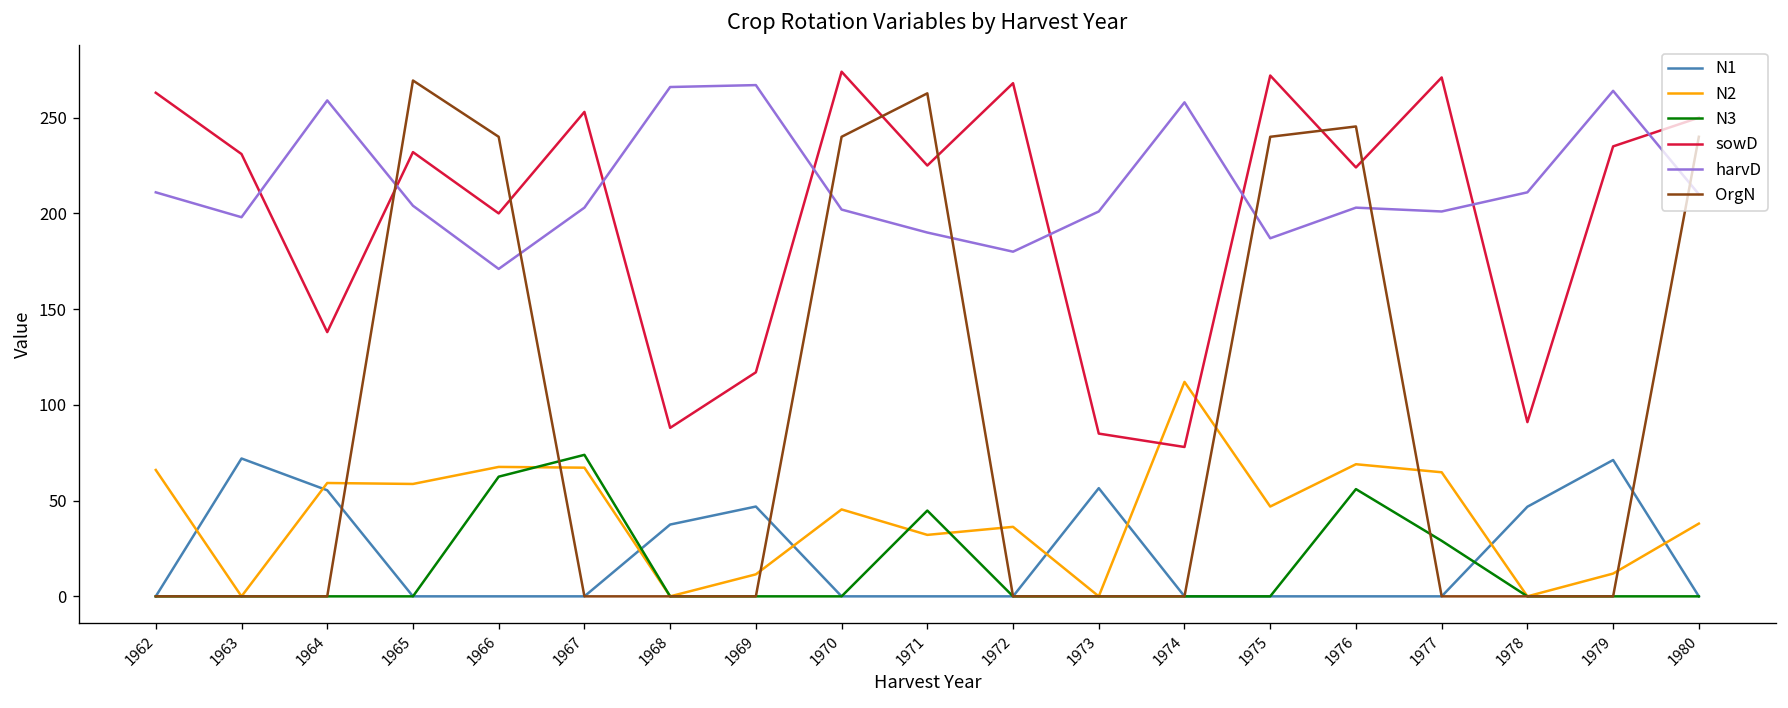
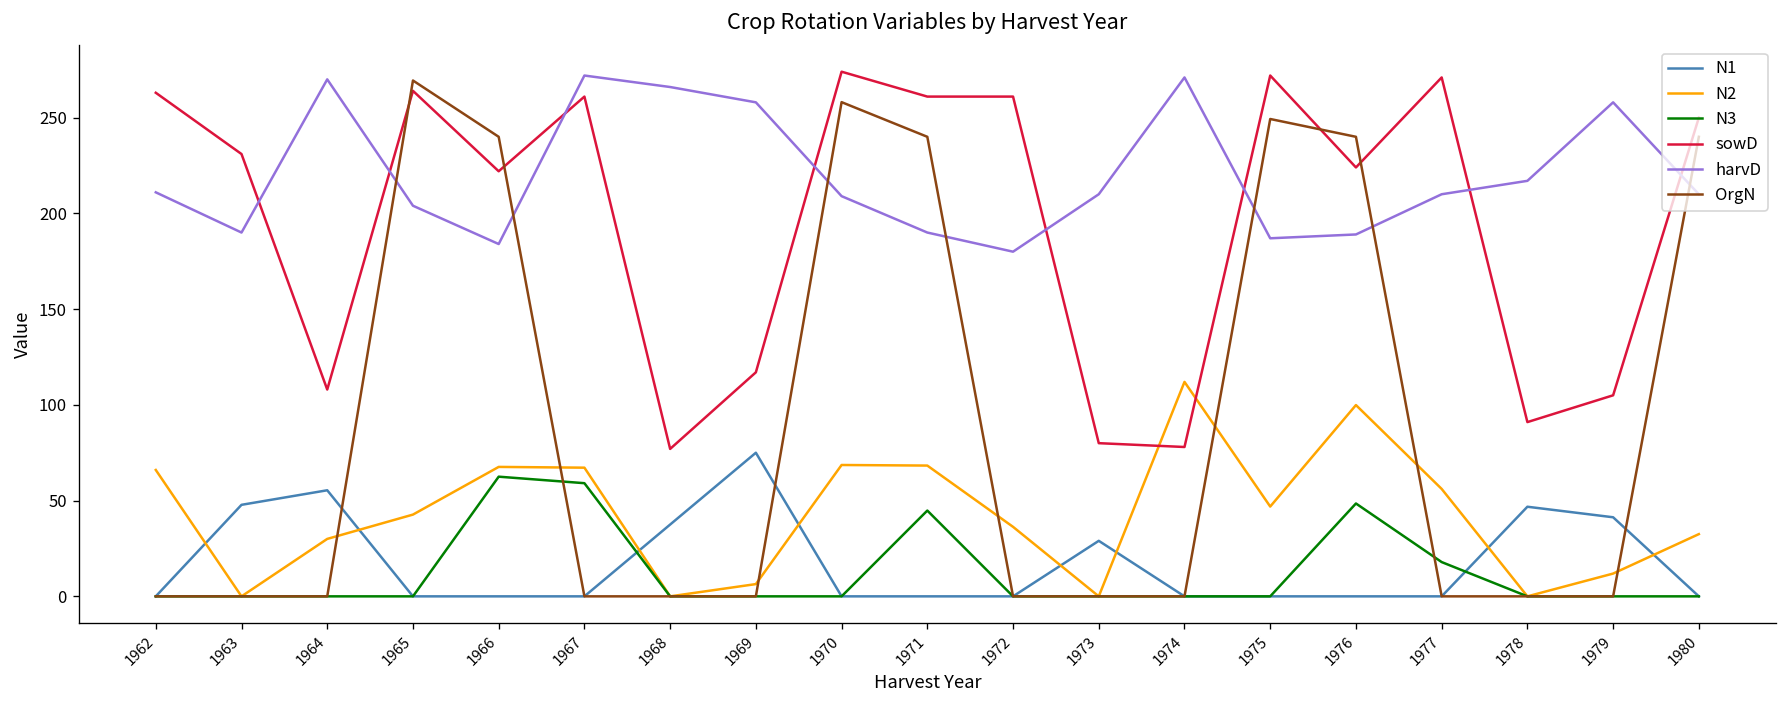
N1, 1963: 72 -> 48
harvD, 1963: 198 -> 190
N2, 1964: 59 -> 30
sowD, 1964: 138 -> 108
harvD, 1964: 259 -> 270
N2, 1965: 59 -> 43
sowD, 1965: 232 -> 264
sowD, 1966: 200 -> 222
harvD, 1966: 171 -> 184
N3, 1967: 74 -> 59
sowD, 1967: 253 -> 261
harvD, 1967: 203 -> 272
sowD, 1968: 88 -> 77
N1, 1969: 47 -> 75
N2, 1969: 12 -> 6
harvD, 1969: 267 -> 258
N2, 1970: 45 -> 69
harvD, 1970: 202 -> 209
OrgN, 1970: 240 -> 258
N2, 1971: 32 -> 68
sowD, 1971: 225 -> 261
OrgN, 1971: 263 -> 240
sowD, 1972: 268 -> 261
N1, 1973: 57 -> 29
sowD, 1973: 85 -> 80
harvD, 1973: 201 -> 210
harvD, 1974: 258 -> 271
OrgN, 1975: 240 -> 249
N2, 1976: 69 -> 100
N3, 1976: 56 -> 49
harvD, 1976: 203 -> 189
OrgN, 1976: 245 -> 240
N2, 1977: 65 -> 56
N3, 1977: 29 -> 18
harvD, 1977: 201 -> 210
harvD, 1978: 211 -> 217
N1, 1979: 71 -> 41
sowD, 1979: 235 -> 105
harvD, 1979: 264 -> 258
N2, 1980: 38 -> 33
